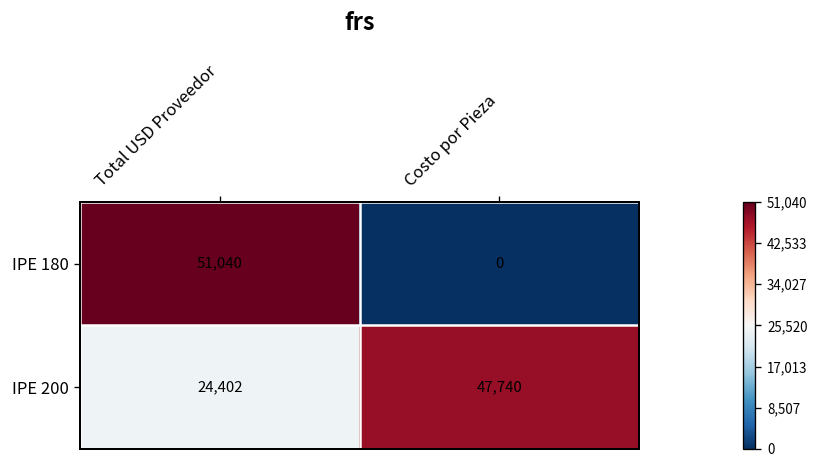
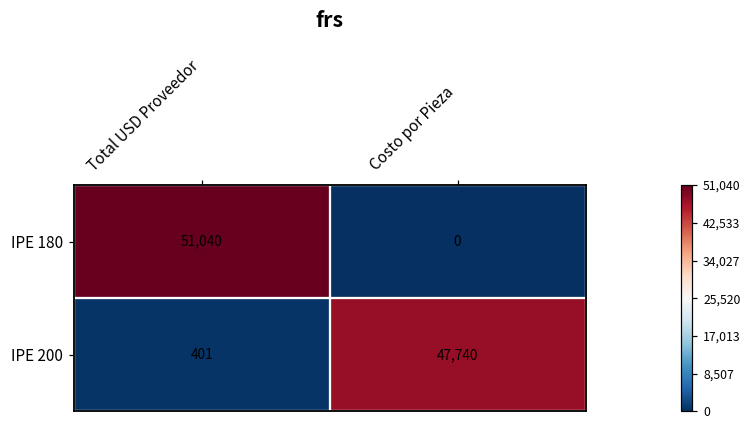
IPE 200, Total USD Proveedor: 24,402 -> 401
